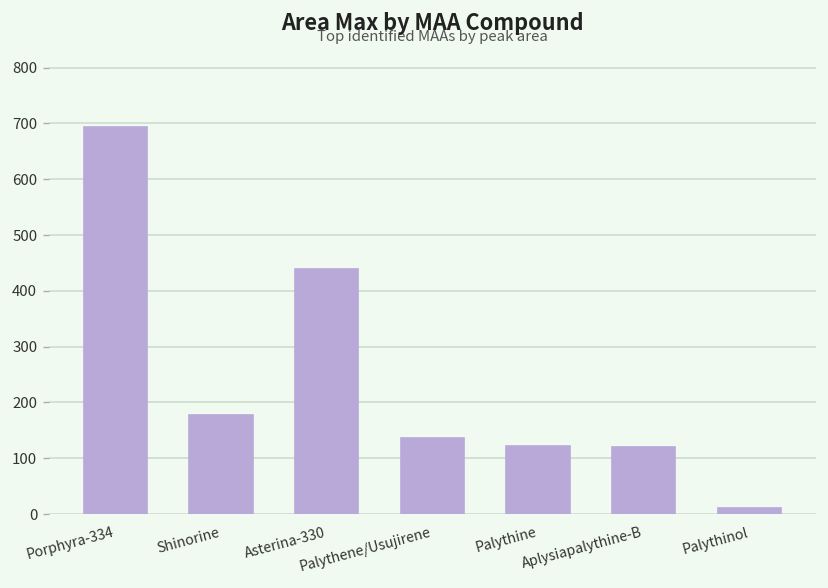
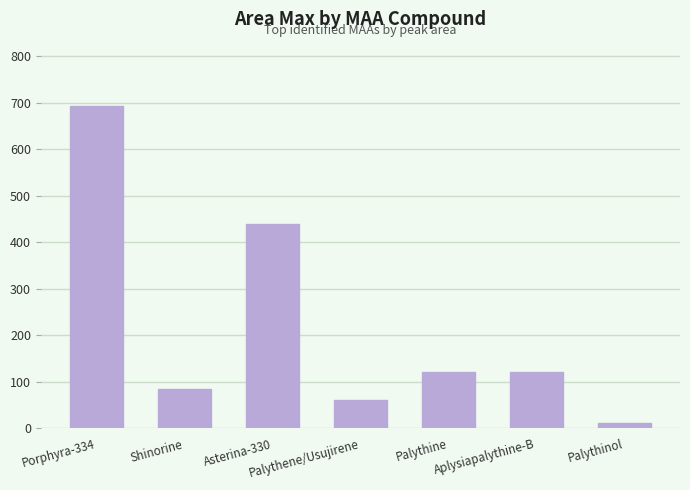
Shinorine: 180 -> 90
Palythene/Usujirene: 140 -> 60
